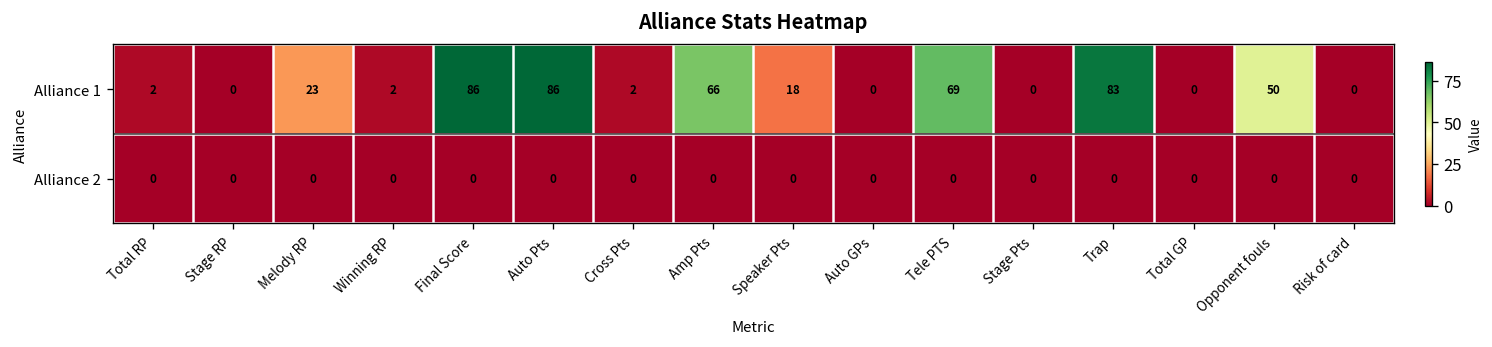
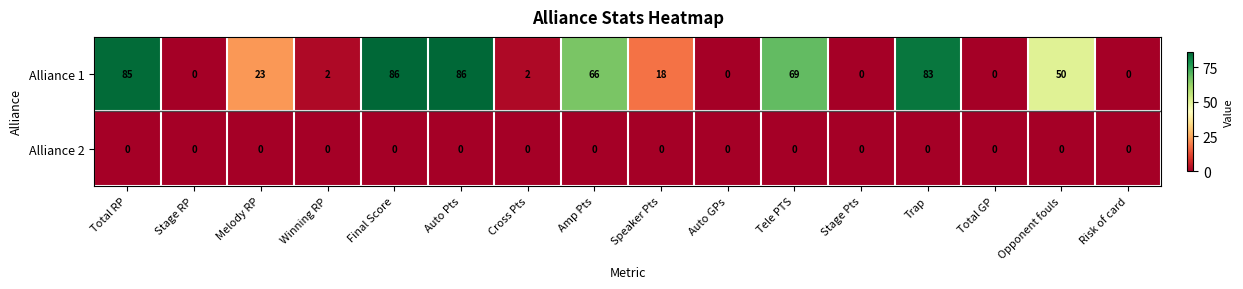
Alliance 1, Total RP: 2 -> 85
